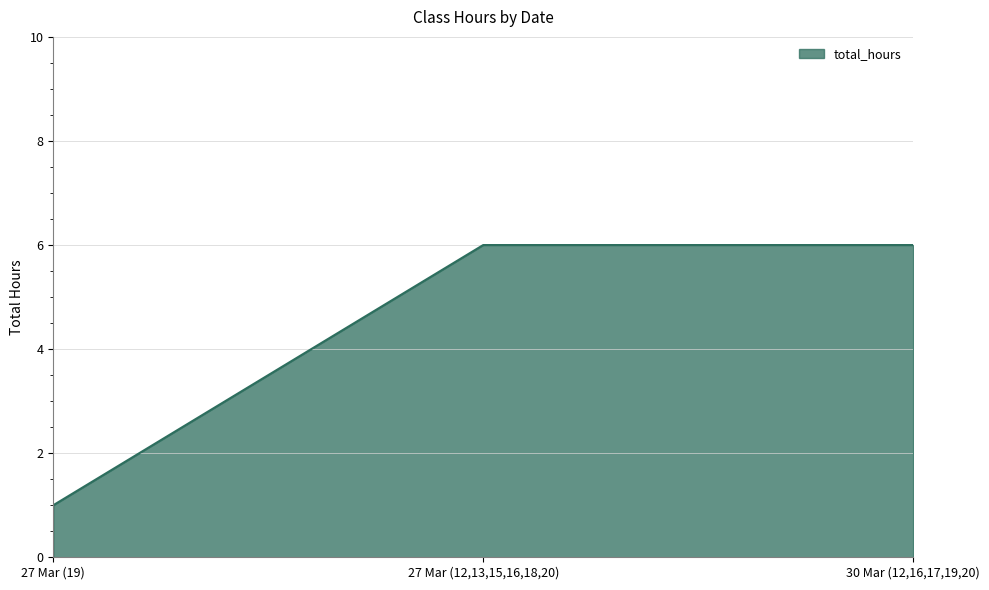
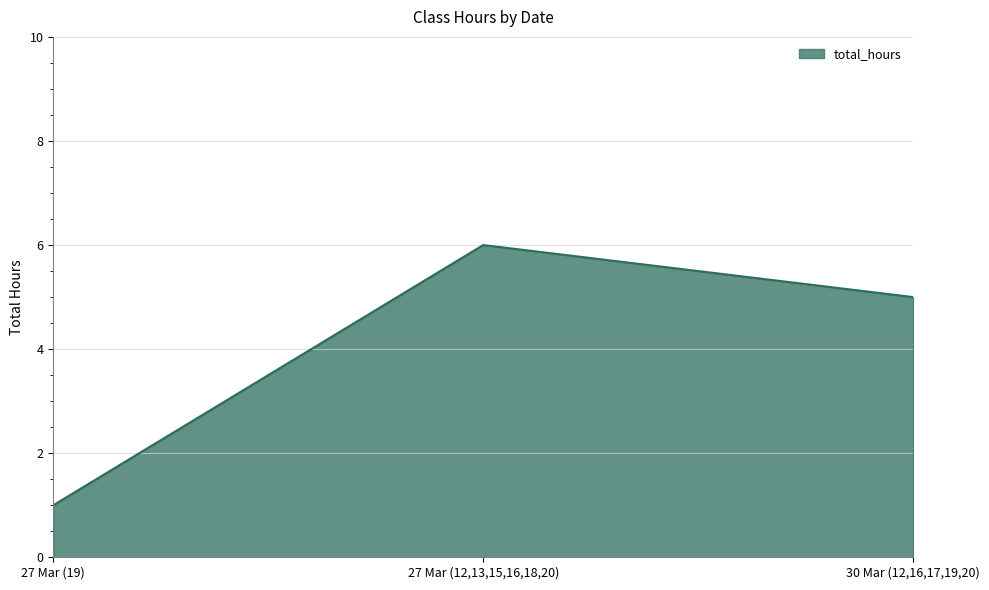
30 Mar (12,16,17,19,20): 6 -> 5
